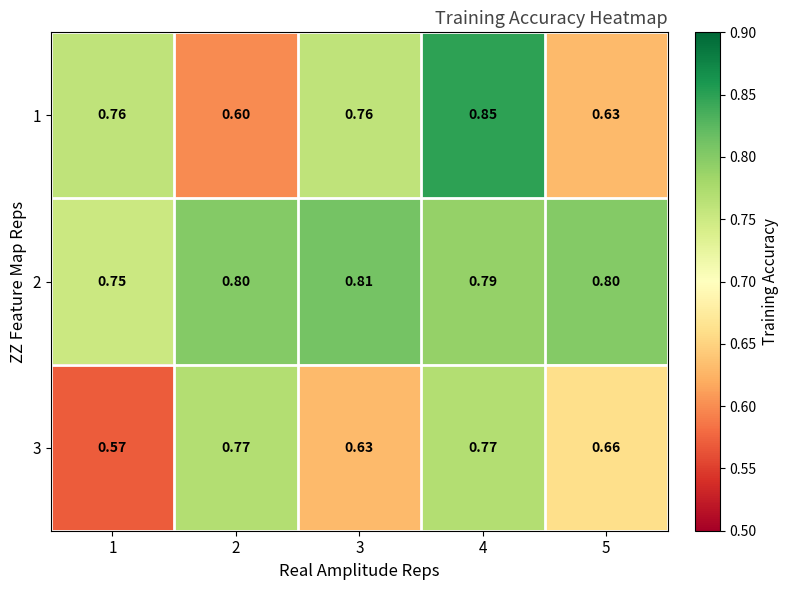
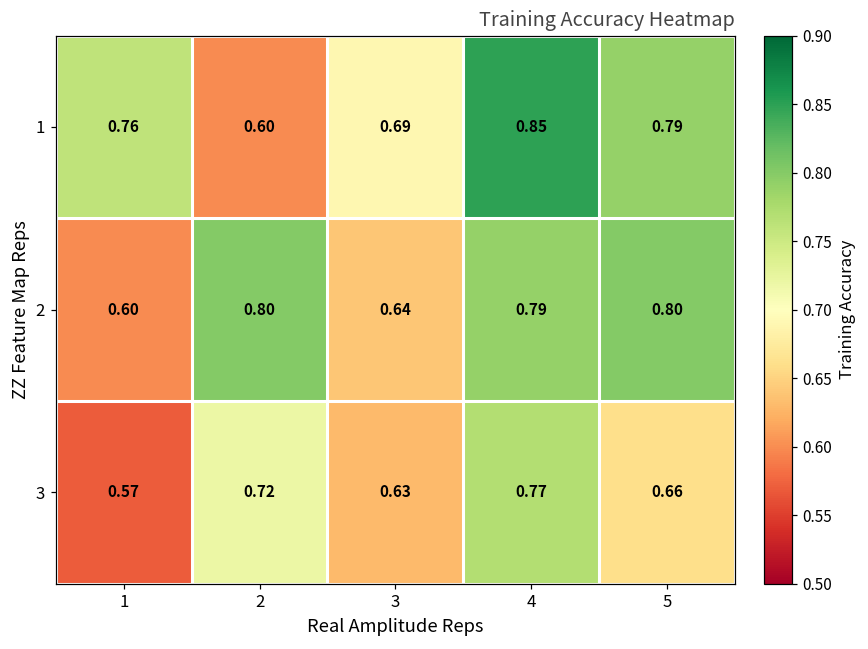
1, 3: 0.76 -> 0.69
1, 5: 0.63 -> 0.79
2, 1: 0.75 -> 0.60
2, 3: 0.81 -> 0.64
3, 2: 0.77 -> 0.72
